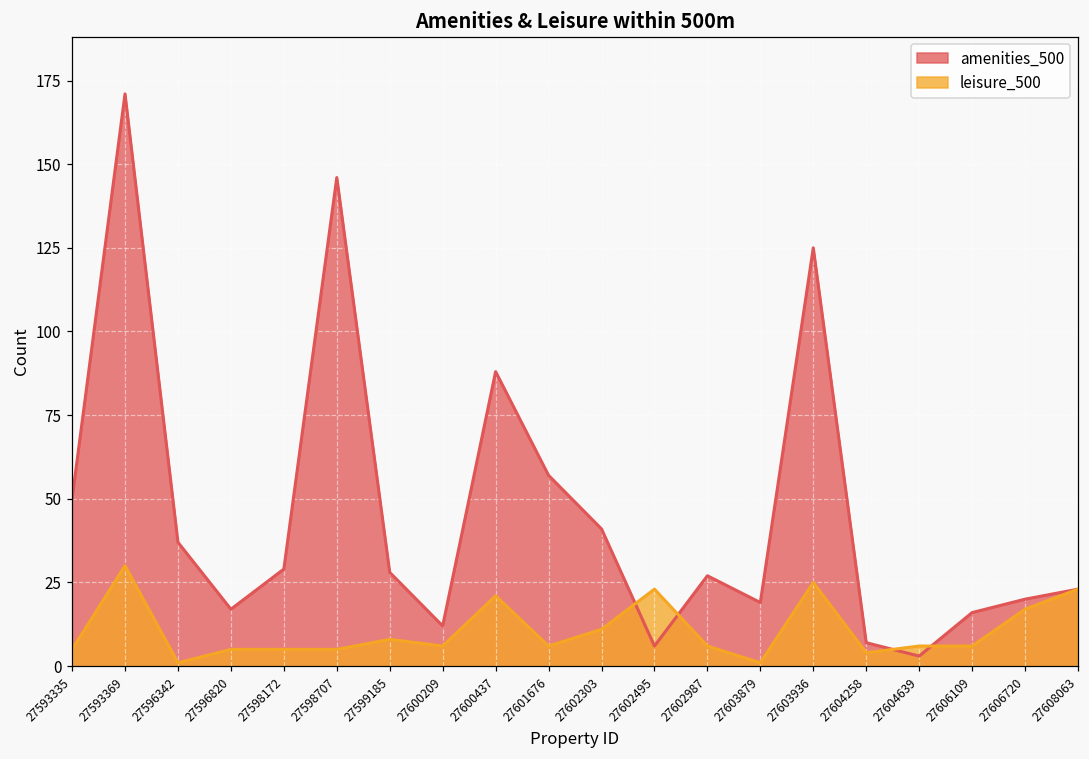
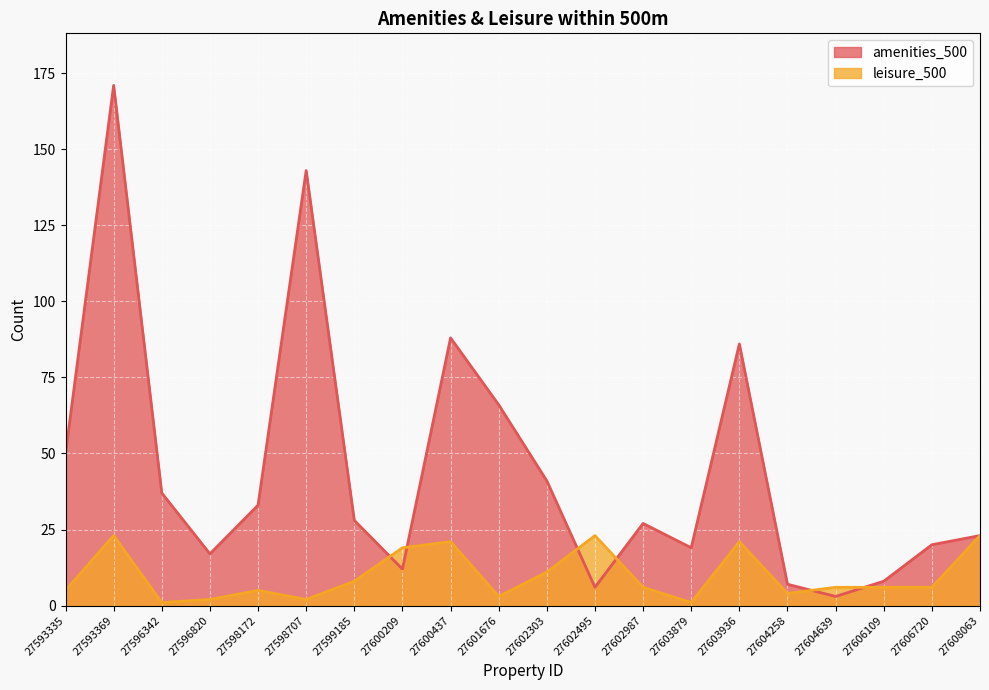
leisure_500, 27593369: 30 -> 23
leisure_500, 27596820: 5 -> 2
amenities_500, 27598172: 29 -> 33
amenities_500, 27598707: 146 -> 143
leisure_500, 27598707: 5 -> 2
leisure_500, 27600209: 6 -> 19
amenities_500, 27601676: 57 -> 66
leisure_500, 27601676: 6 -> 3
amenities_500, 27603936: 125 -> 86
leisure_500, 27603936: 25 -> 21
amenities_500, 27606109: 16 -> 8
leisure_500, 27606720: 17 -> 6
